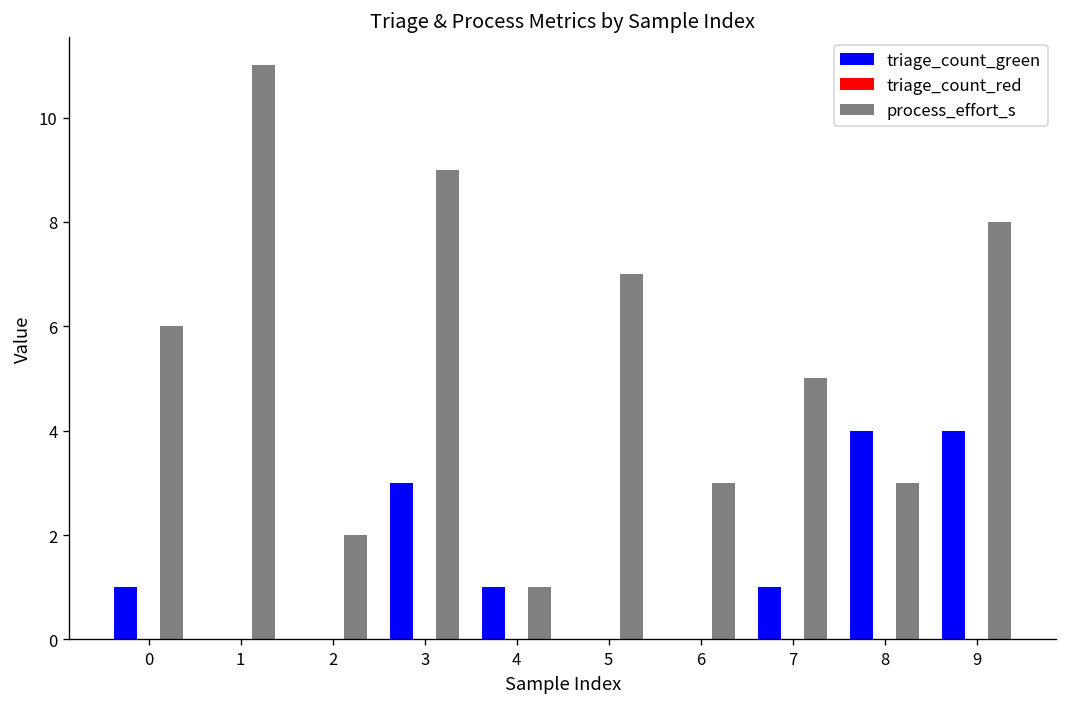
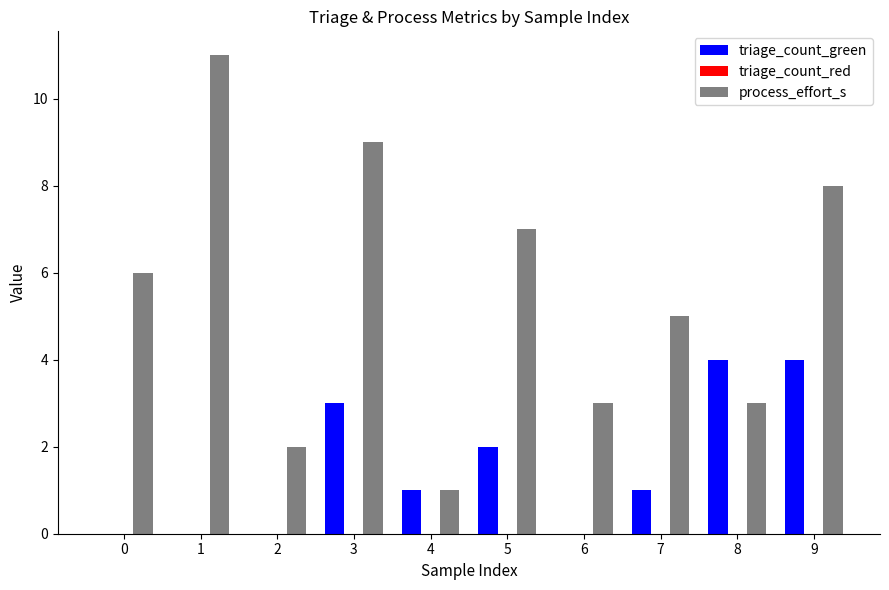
triage_count_green, 0: 1 -> 0
triage_count_green, 5: 0 -> 2
